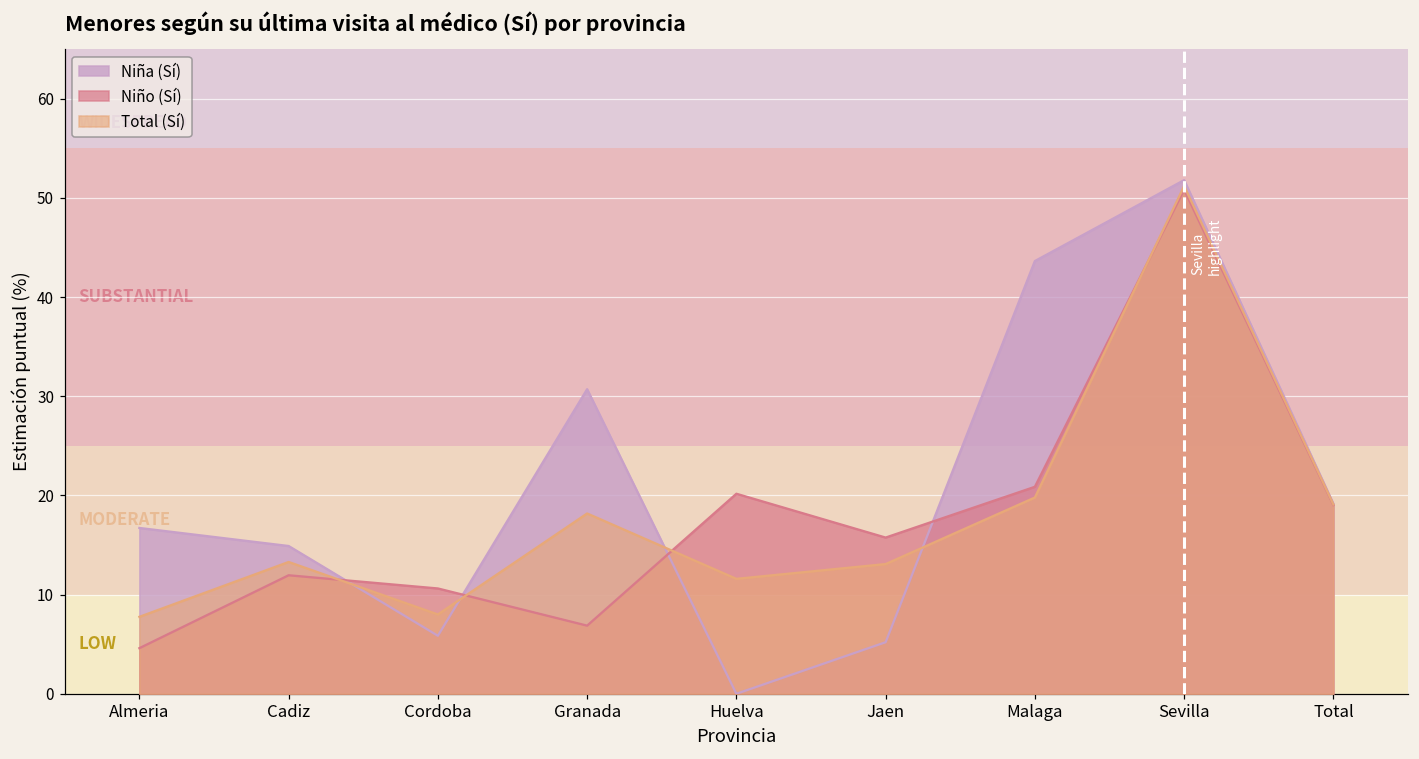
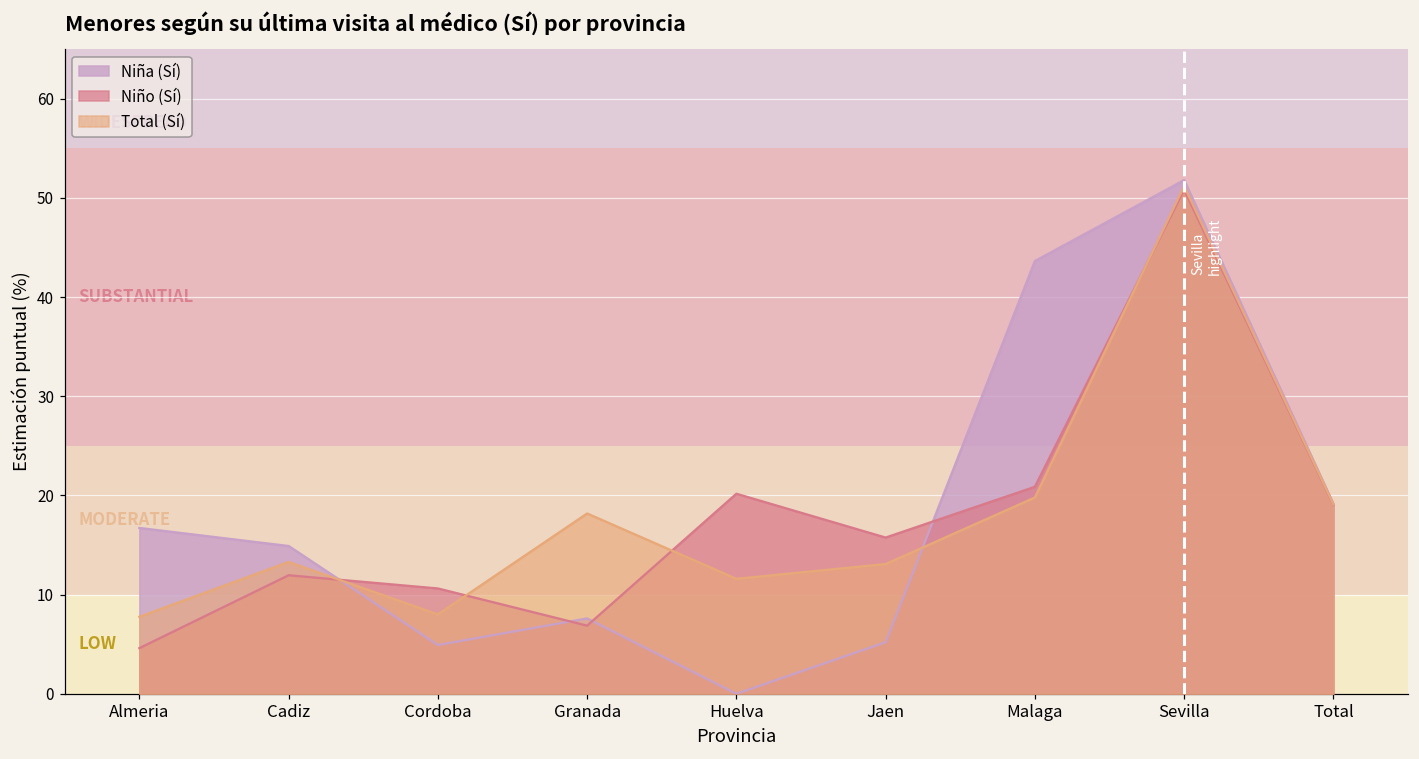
Niña (Sí), Cordoba: 6 -> 5
Niña (Sí), Granada: 31 -> 8
